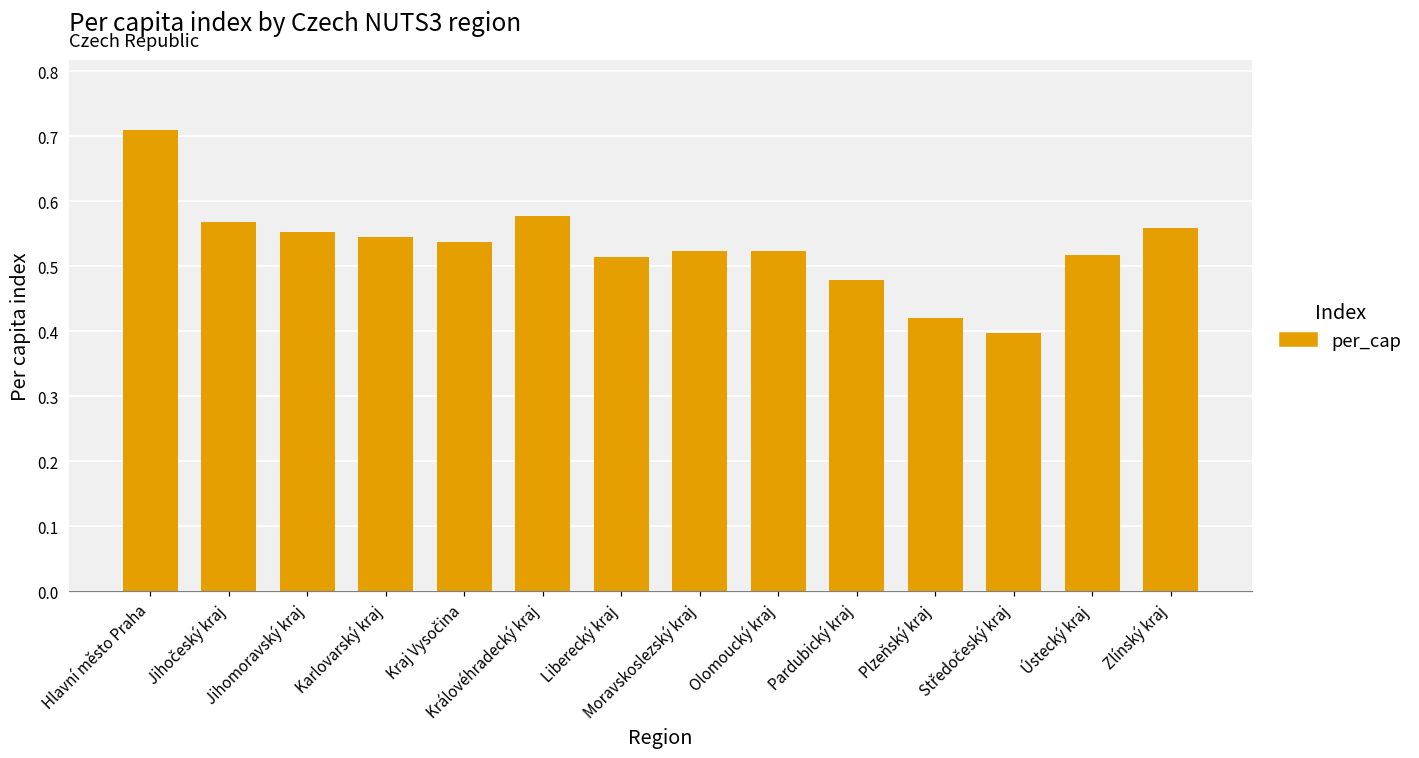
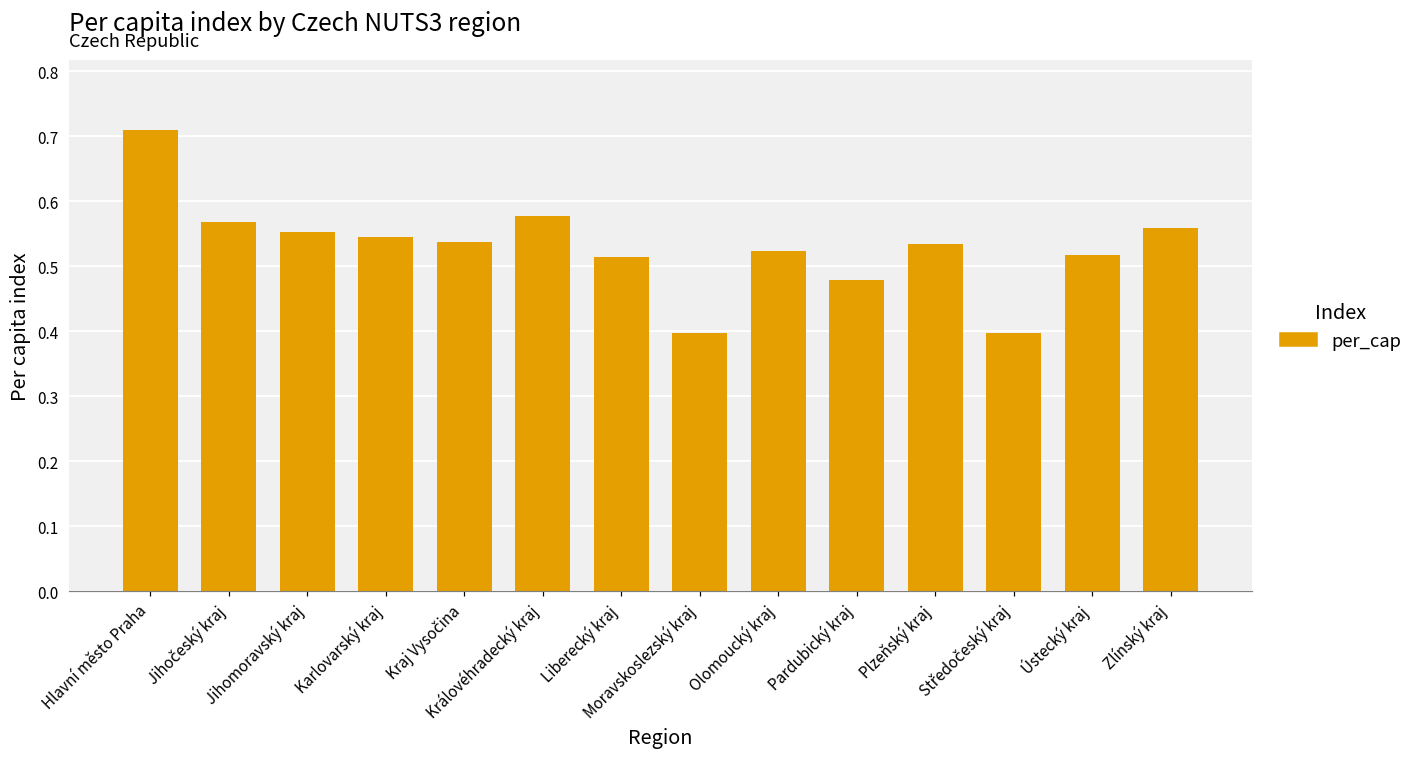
Moravskoslezský kraj: 0.52 -> 0.40
Plzeňský kraj: 0.42 -> 0.53
